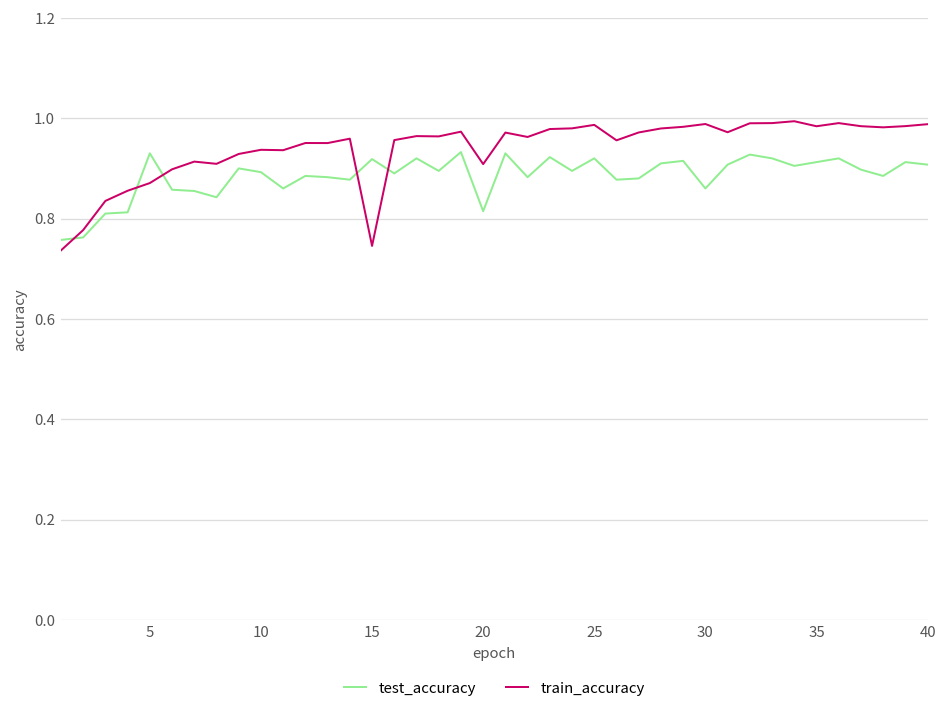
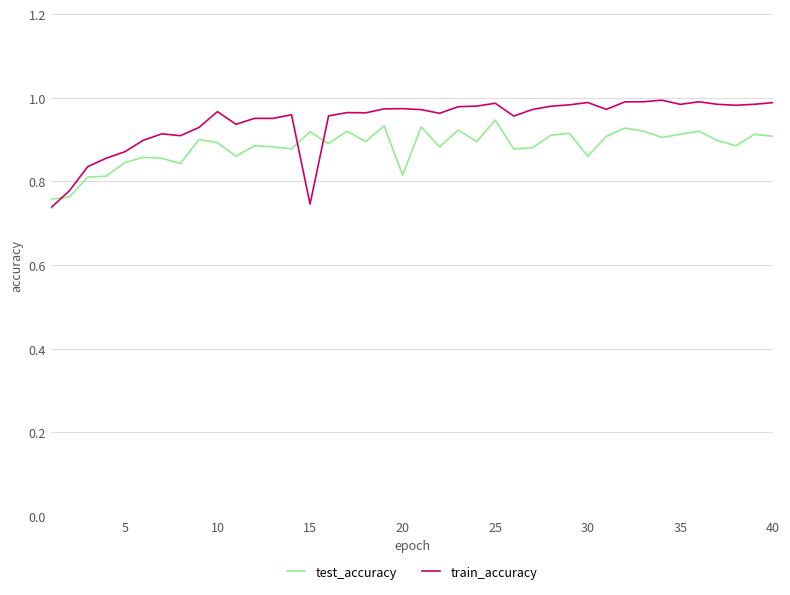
test_accuracy, 5: 0.93 -> 0.84
train_accuracy, 10: 0.94 -> 0.97
train_accuracy, 20: 0.91 -> 0.97
test_accuracy, 25: 0.92 -> 0.95
